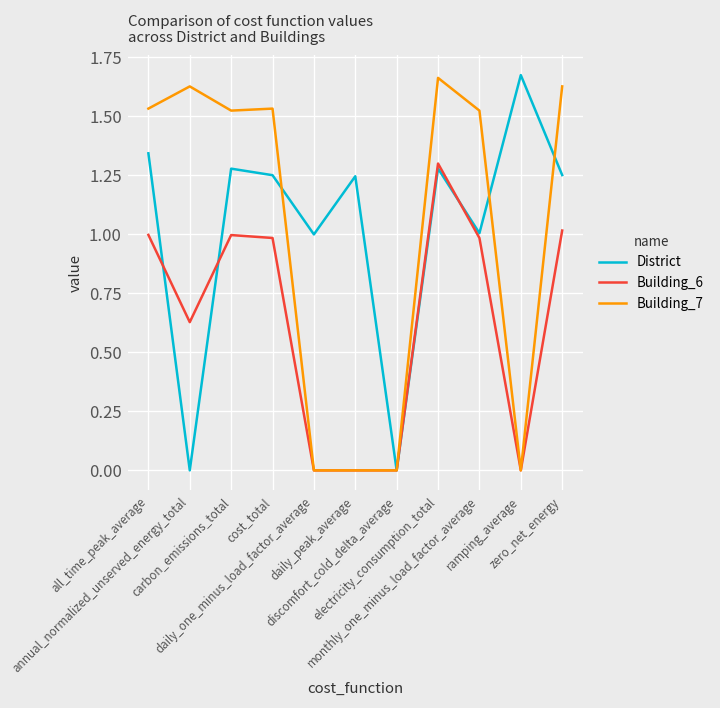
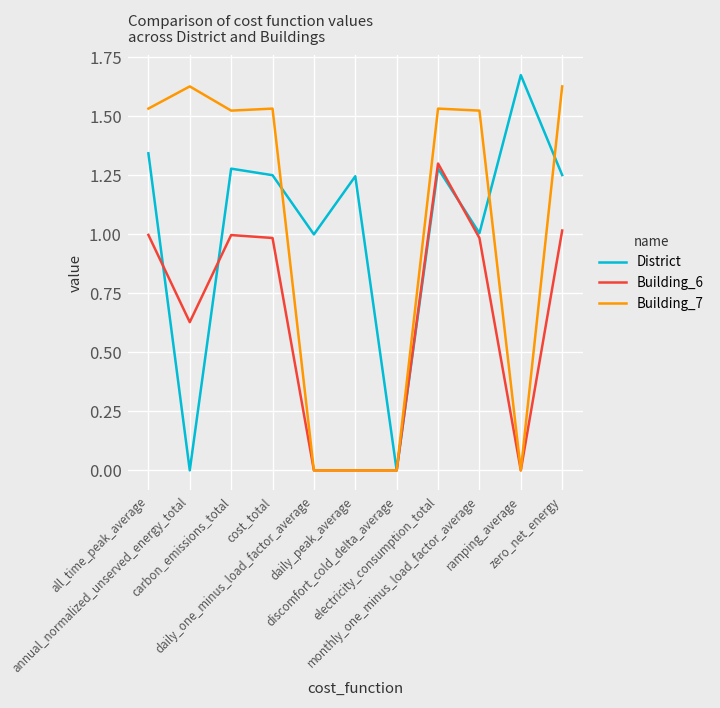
Building_7, electricity_consumption_total: 1.66 -> 1.53
